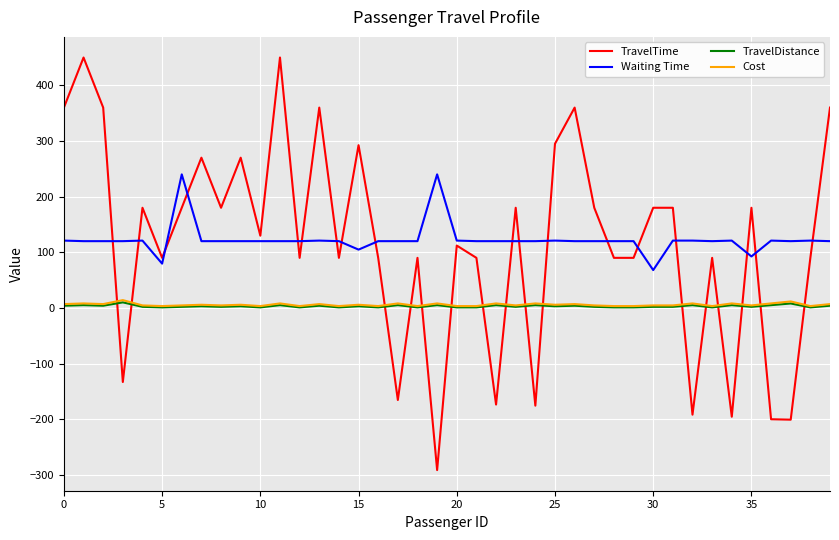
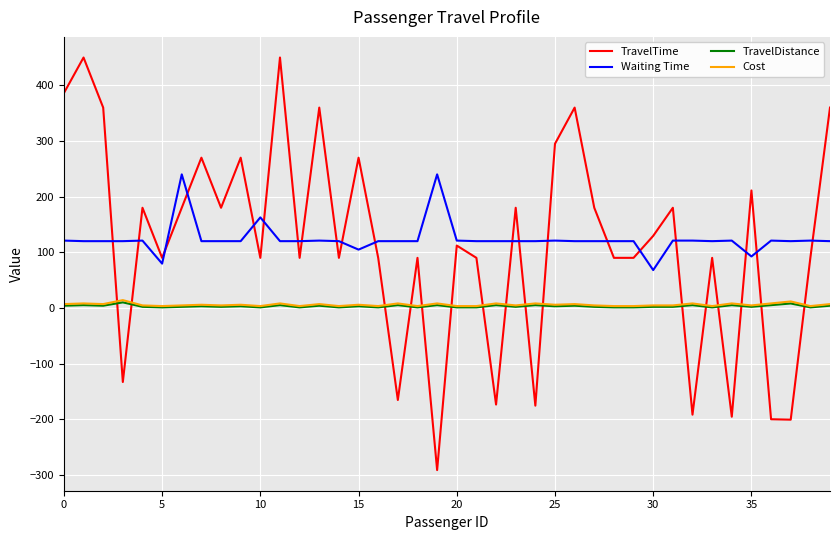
TravelTime, 0: 360 -> 390
TravelTime, 10: 130 -> 90
Waiting Time, 10: 120 -> 160
TravelTime, 15: 290 -> 270
TravelTime, 30: 180 -> 130
TravelTime, 35: 180 -> 210
